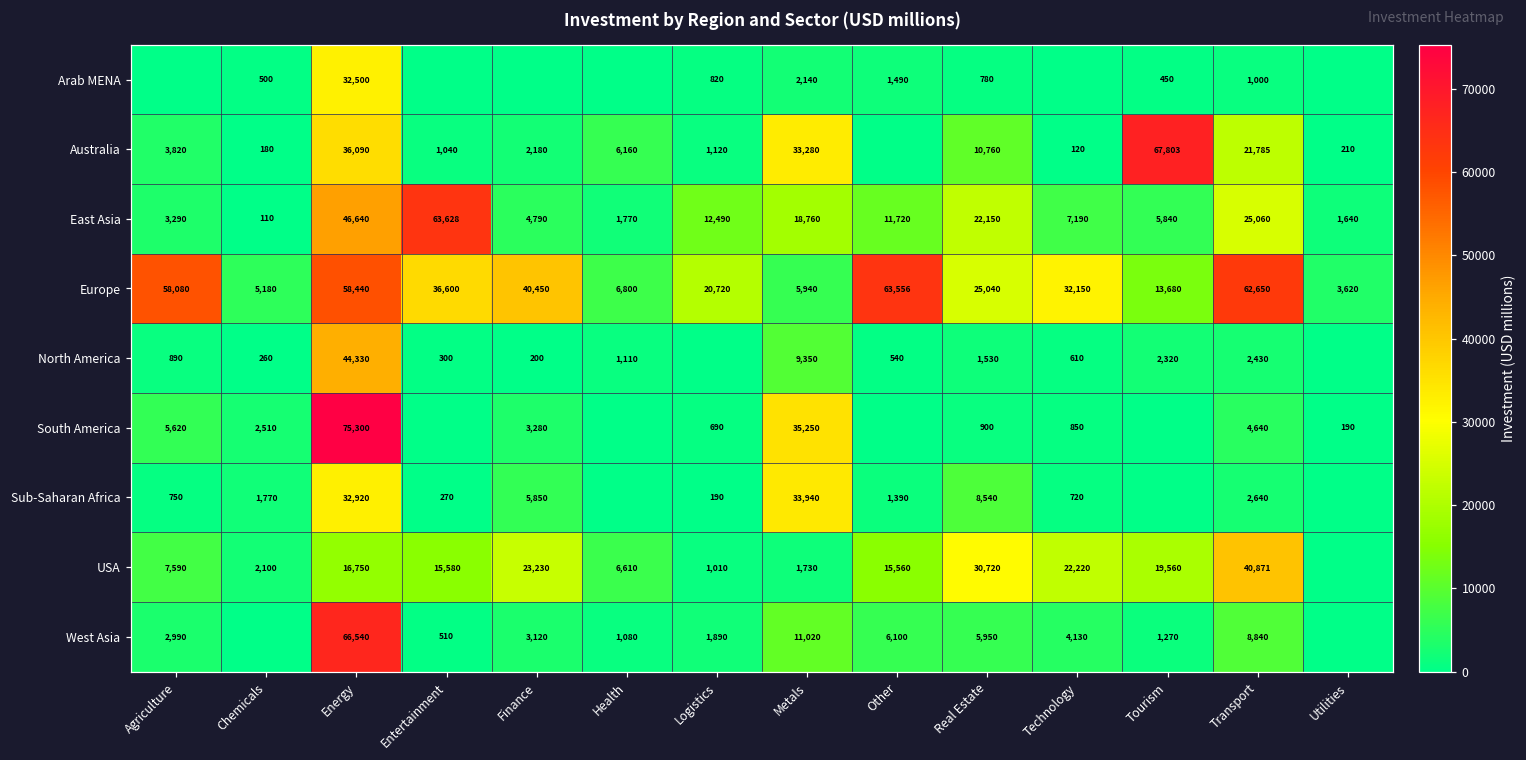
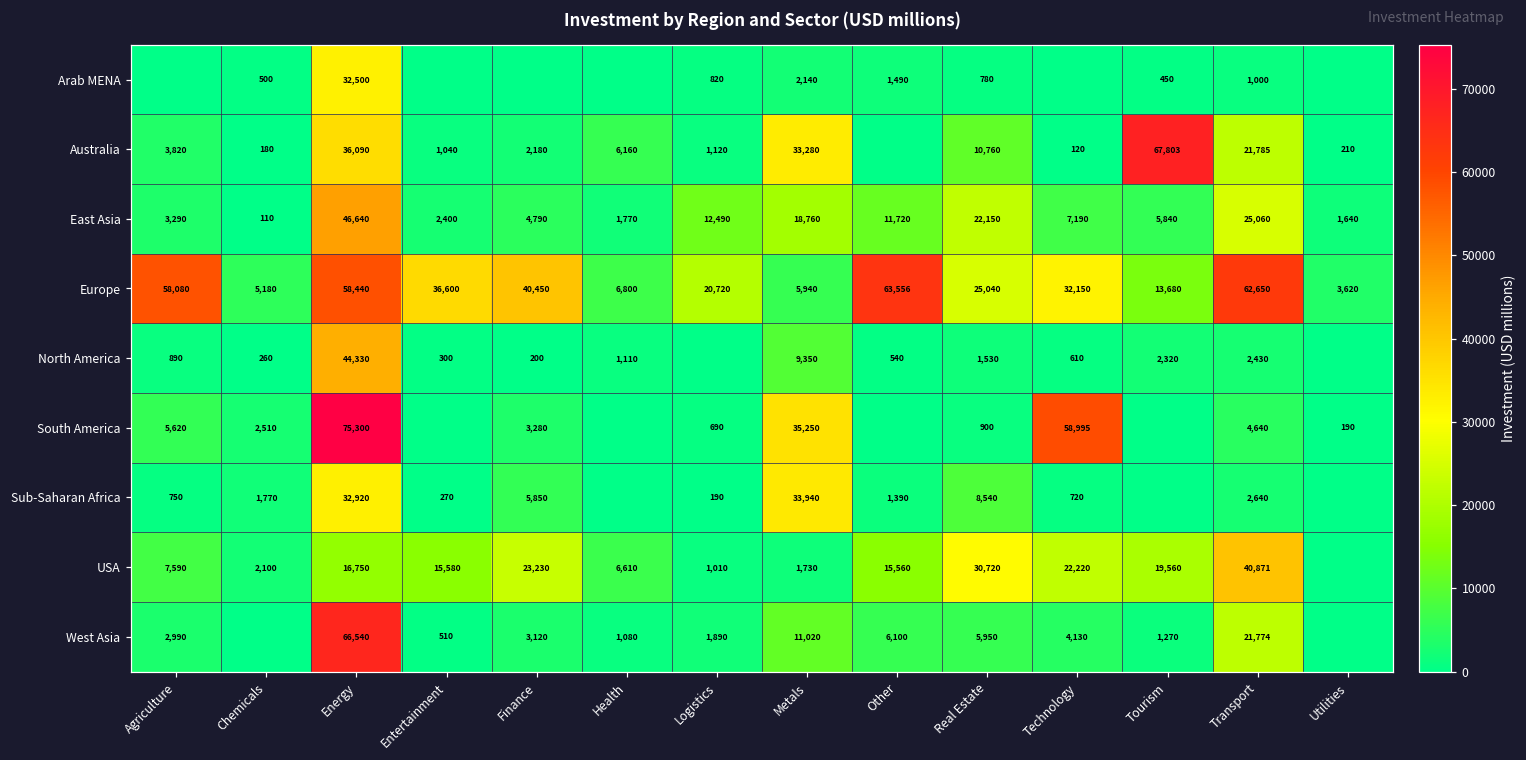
East Asia, Entertainment: 63,628 -> 2,400
South America, Technology: 850 -> 58,995
West Asia, Transport: 8,840 -> 21,774
